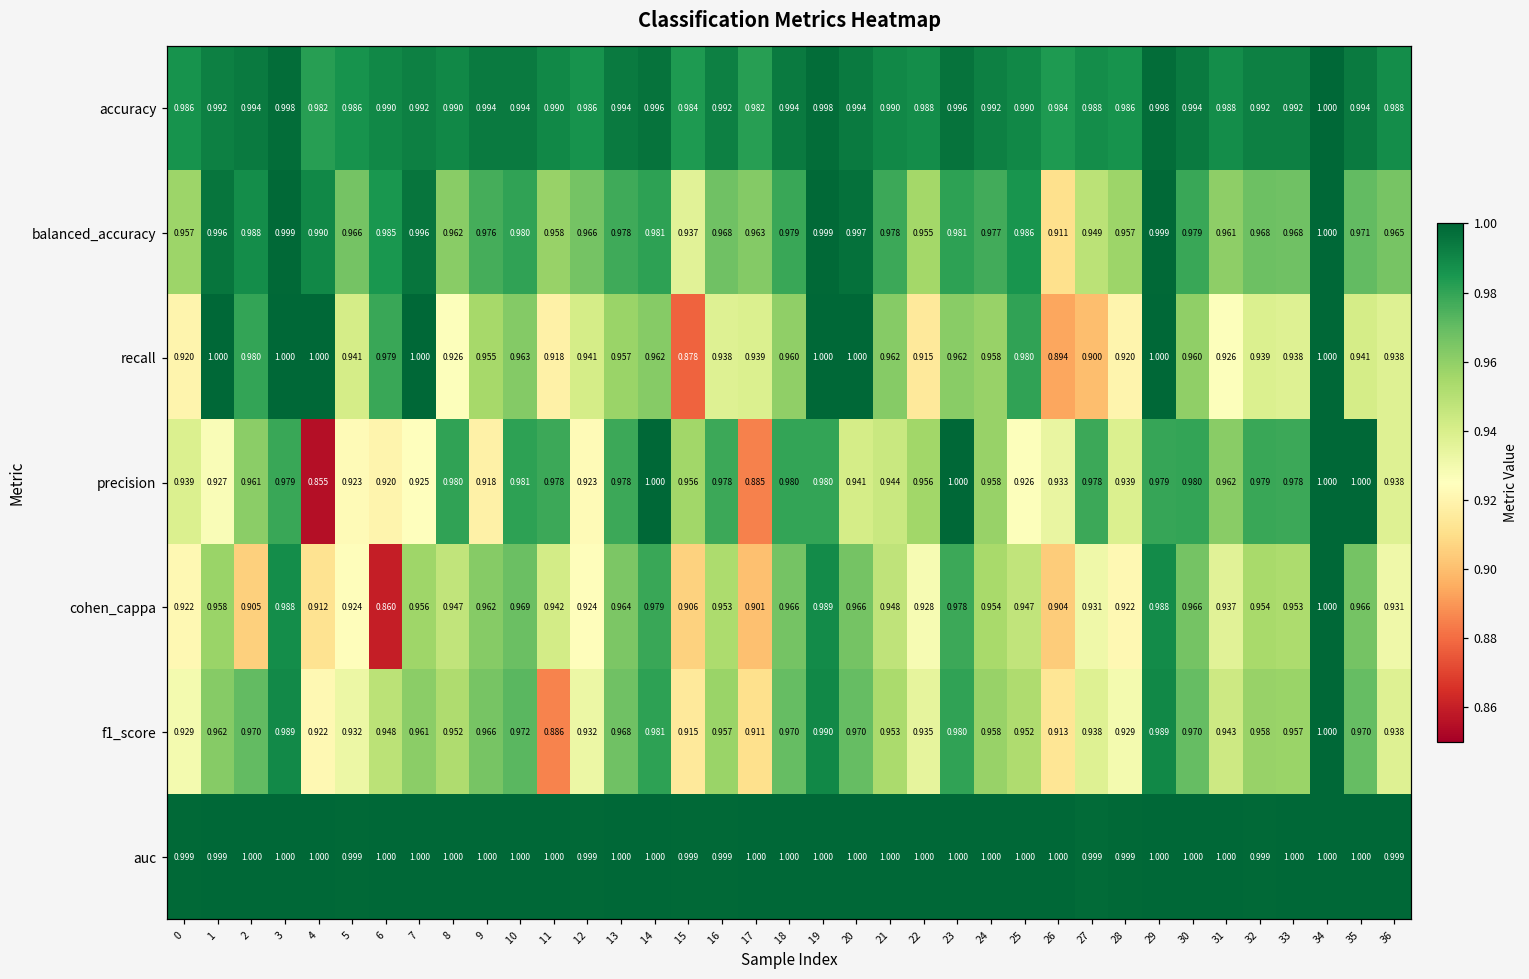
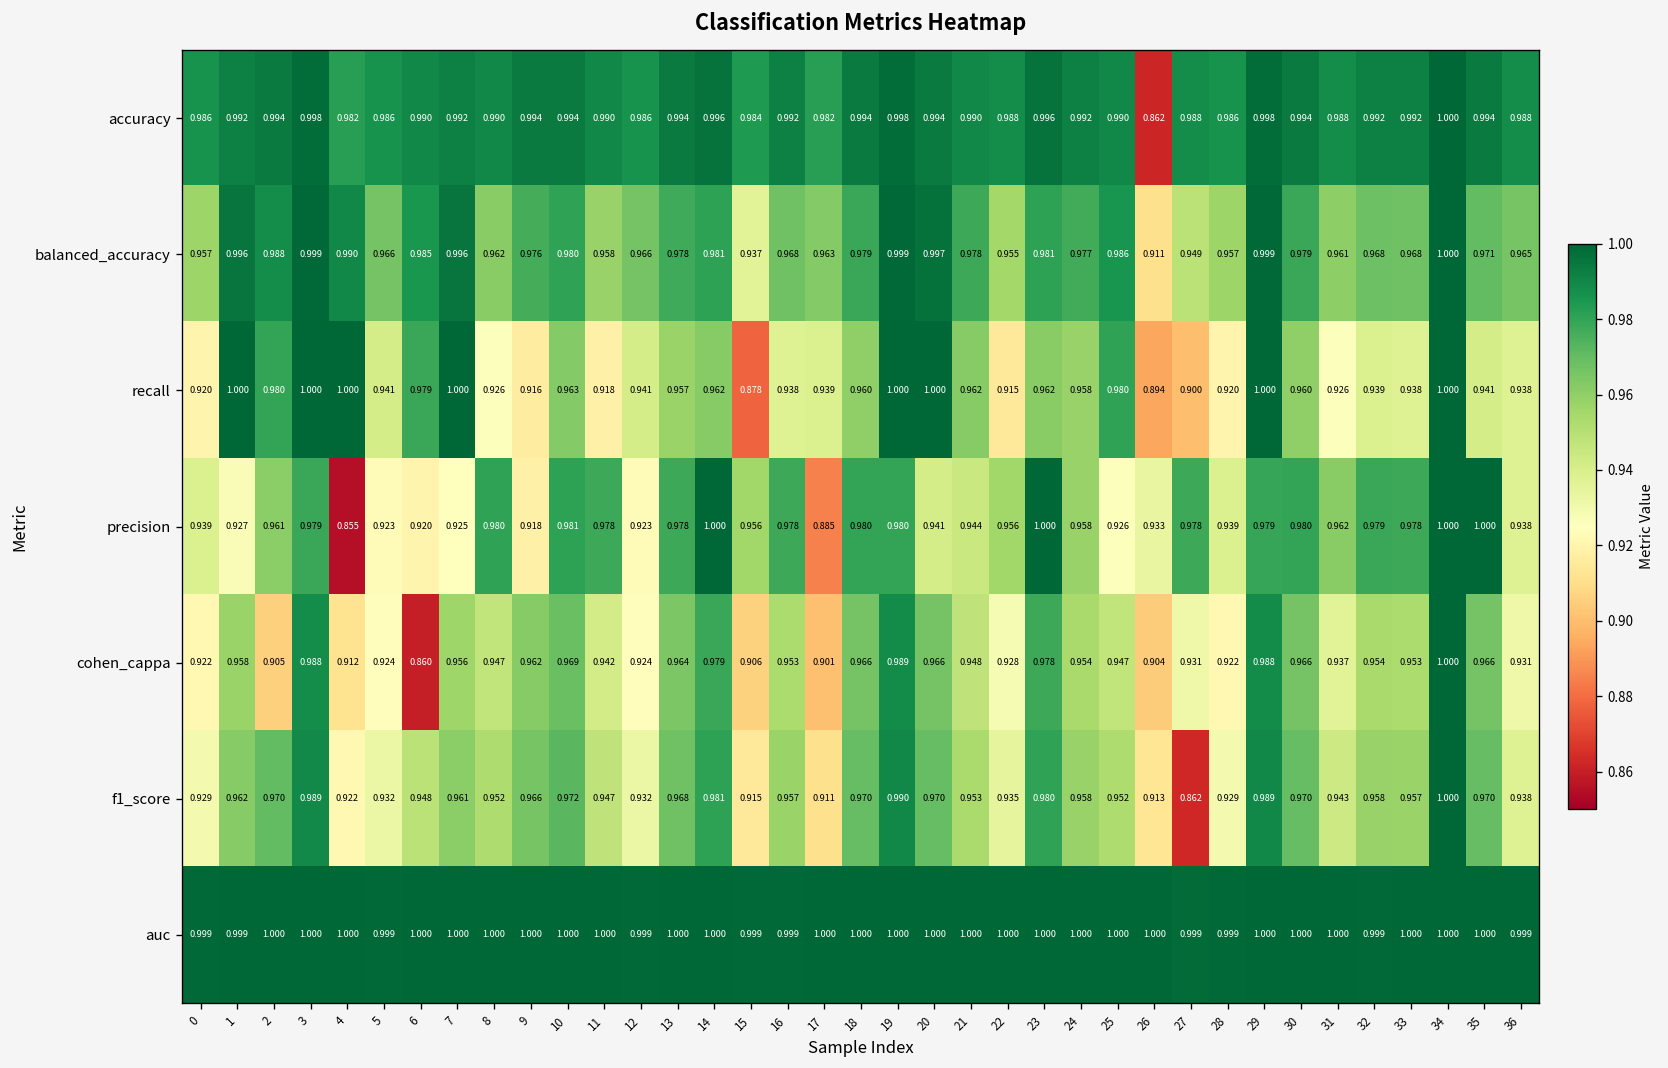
accuracy, 26: 0.984 -> 0.862
recall, 9: 0.955 -> 0.916
f1_score, 11: 0.886 -> 0.947
f1_score, 27: 0.938 -> 0.862
